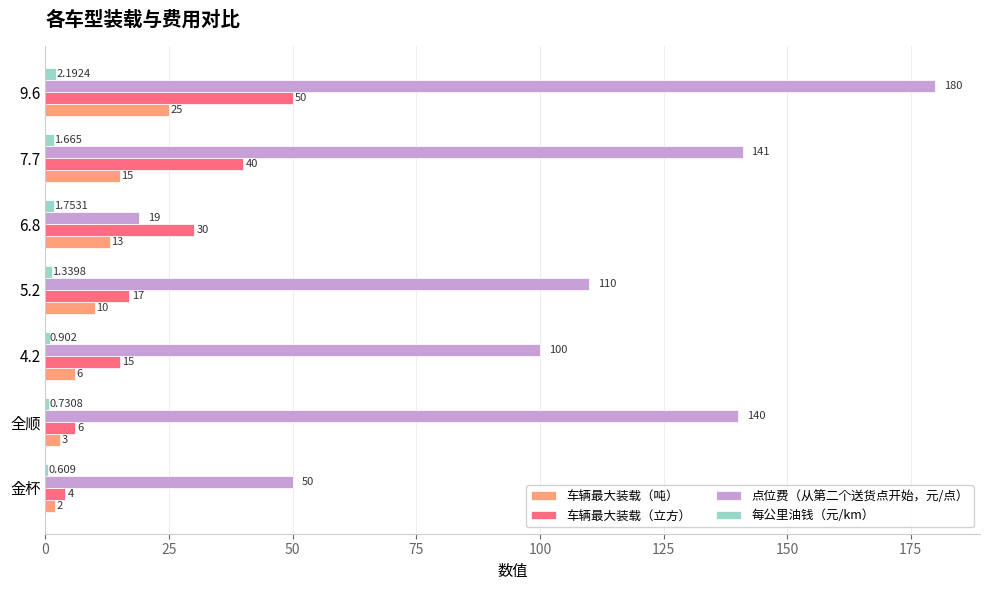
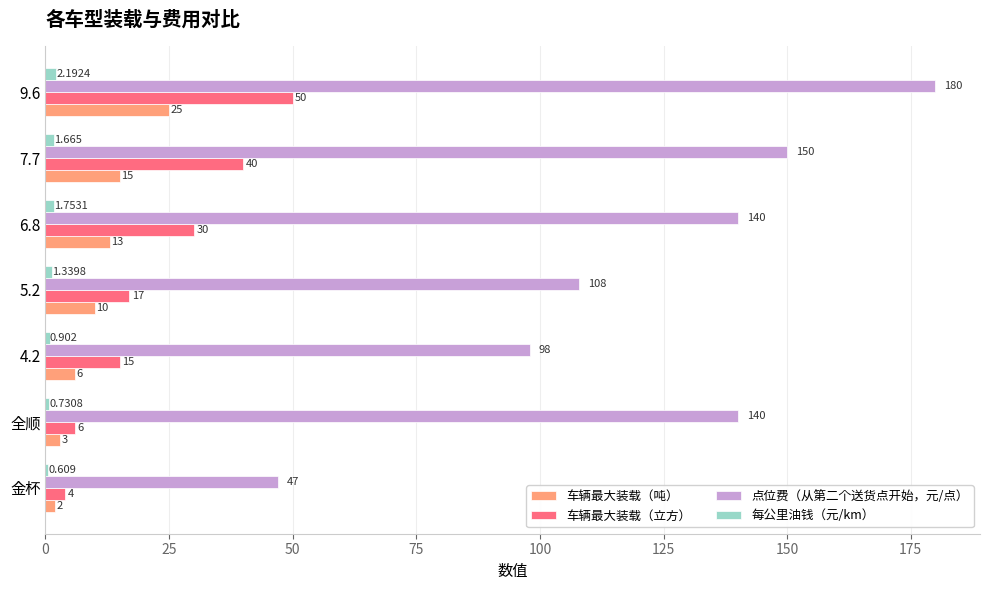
点位费（从第二个送货点开始，元/点）, 7.7: 141 -> 150
点位费（从第二个送货点开始，元/点）, 6.8: 19 -> 140
点位费（从第二个送货点开始，元/点）, 5.2: 110 -> 108
点位费（从第二个送货点开始，元/点）, 4.2: 100 -> 98
点位费（从第二个送货点开始，元/点）, 金杯: 50 -> 47
